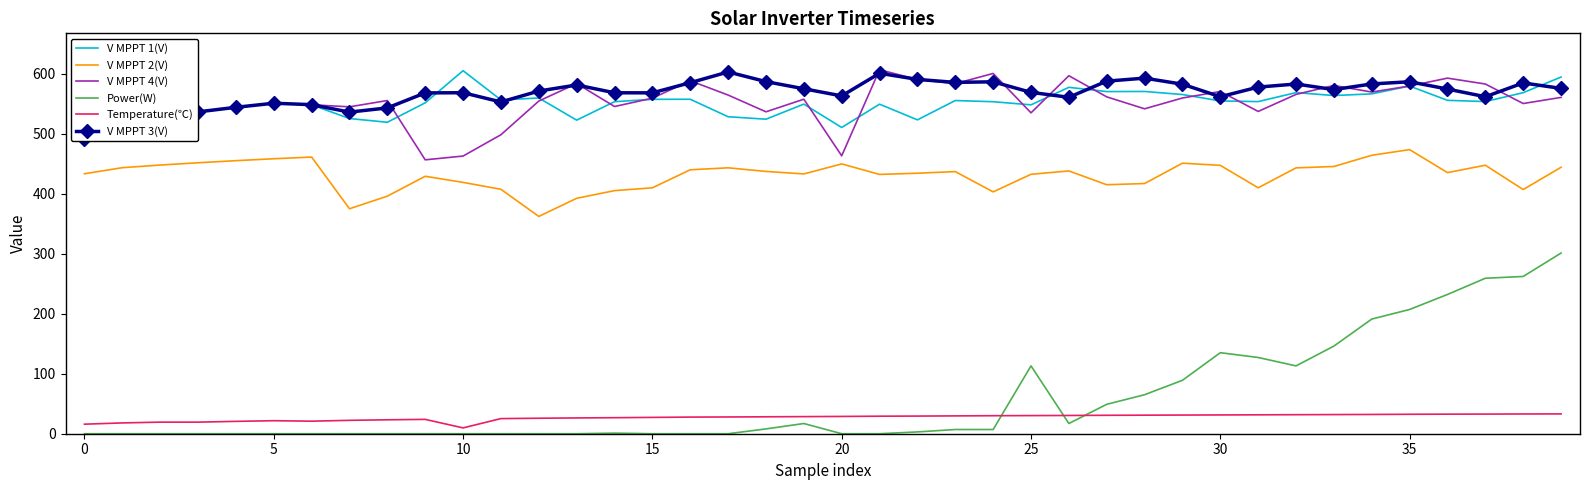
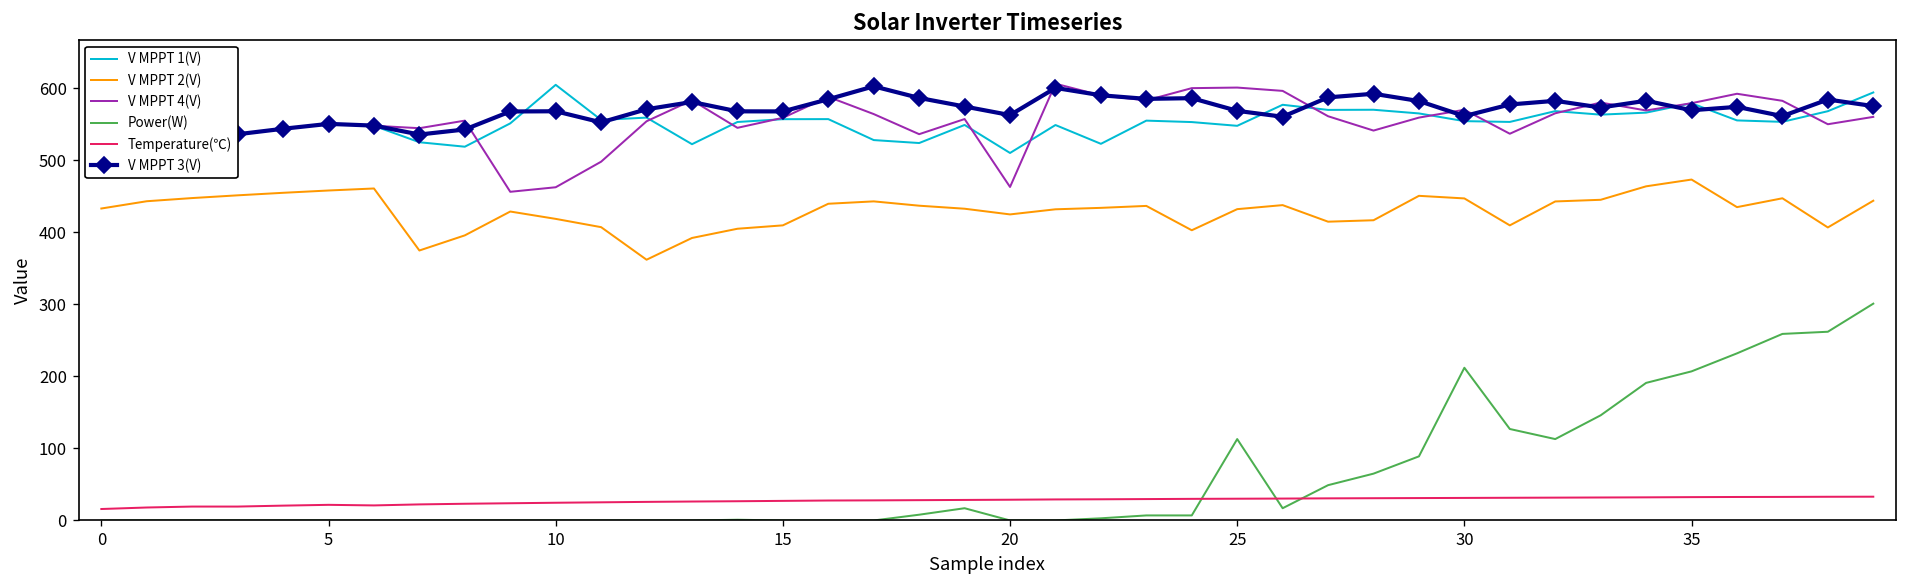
Temperature(℃), 10: 10 -> 20
V MPPT 2(V), 20: 450 -> 420
V MPPT 4(V), 25: 530 -> 600
Power(W), 30: 140 -> 210
V MPPT 3(V), 35: 590 -> 570
